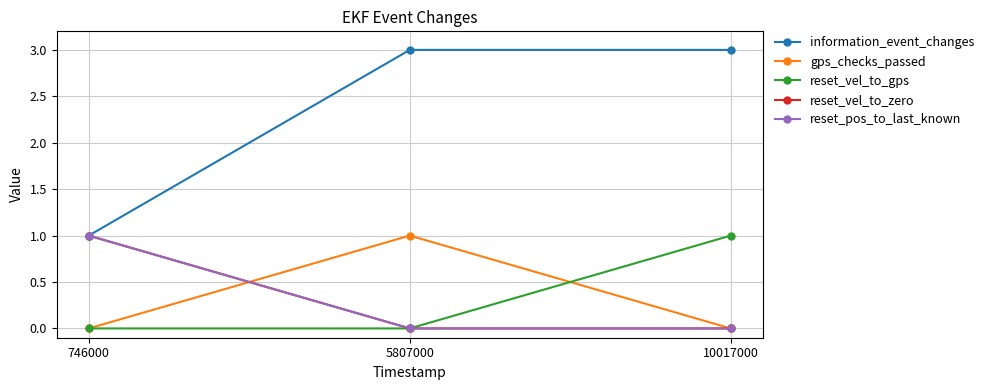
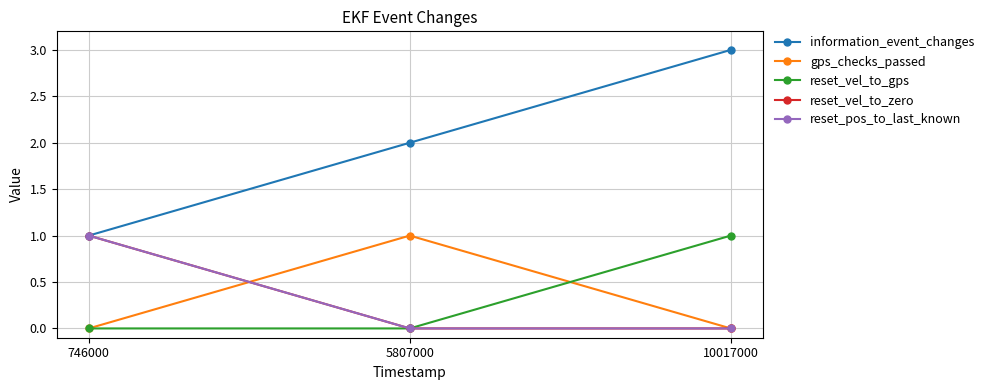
information_event_changes, 5807000: 3 -> 2
